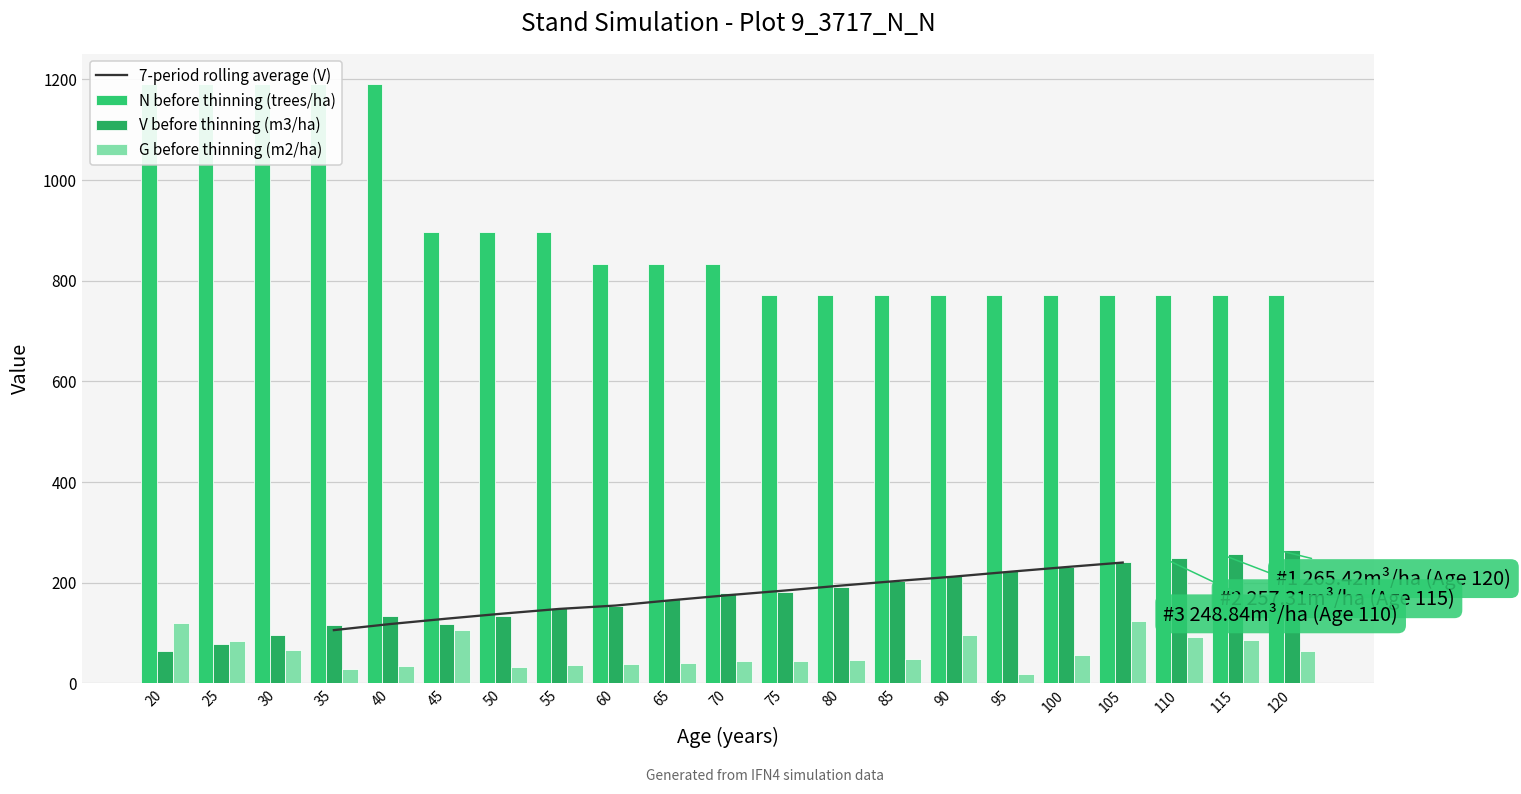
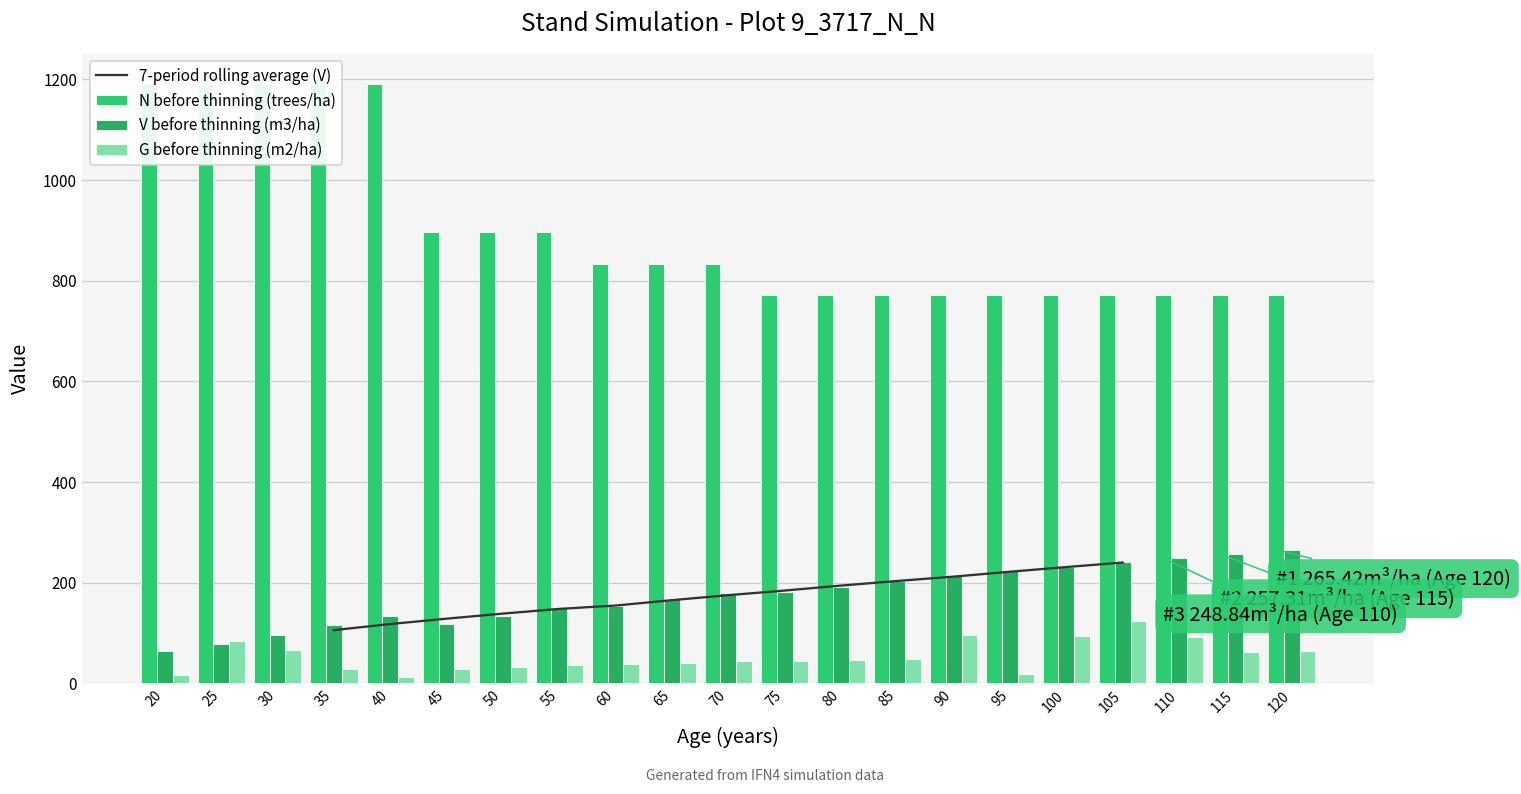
G before thinning (m2/ha), 20: 120 -> 20
G before thinning (m2/ha), 40: 30 -> 10
G before thinning (m2/ha), 45: 110 -> 30
G before thinning (m2/ha), 100: 60 -> 90
G before thinning (m2/ha), 115: 90 -> 60
